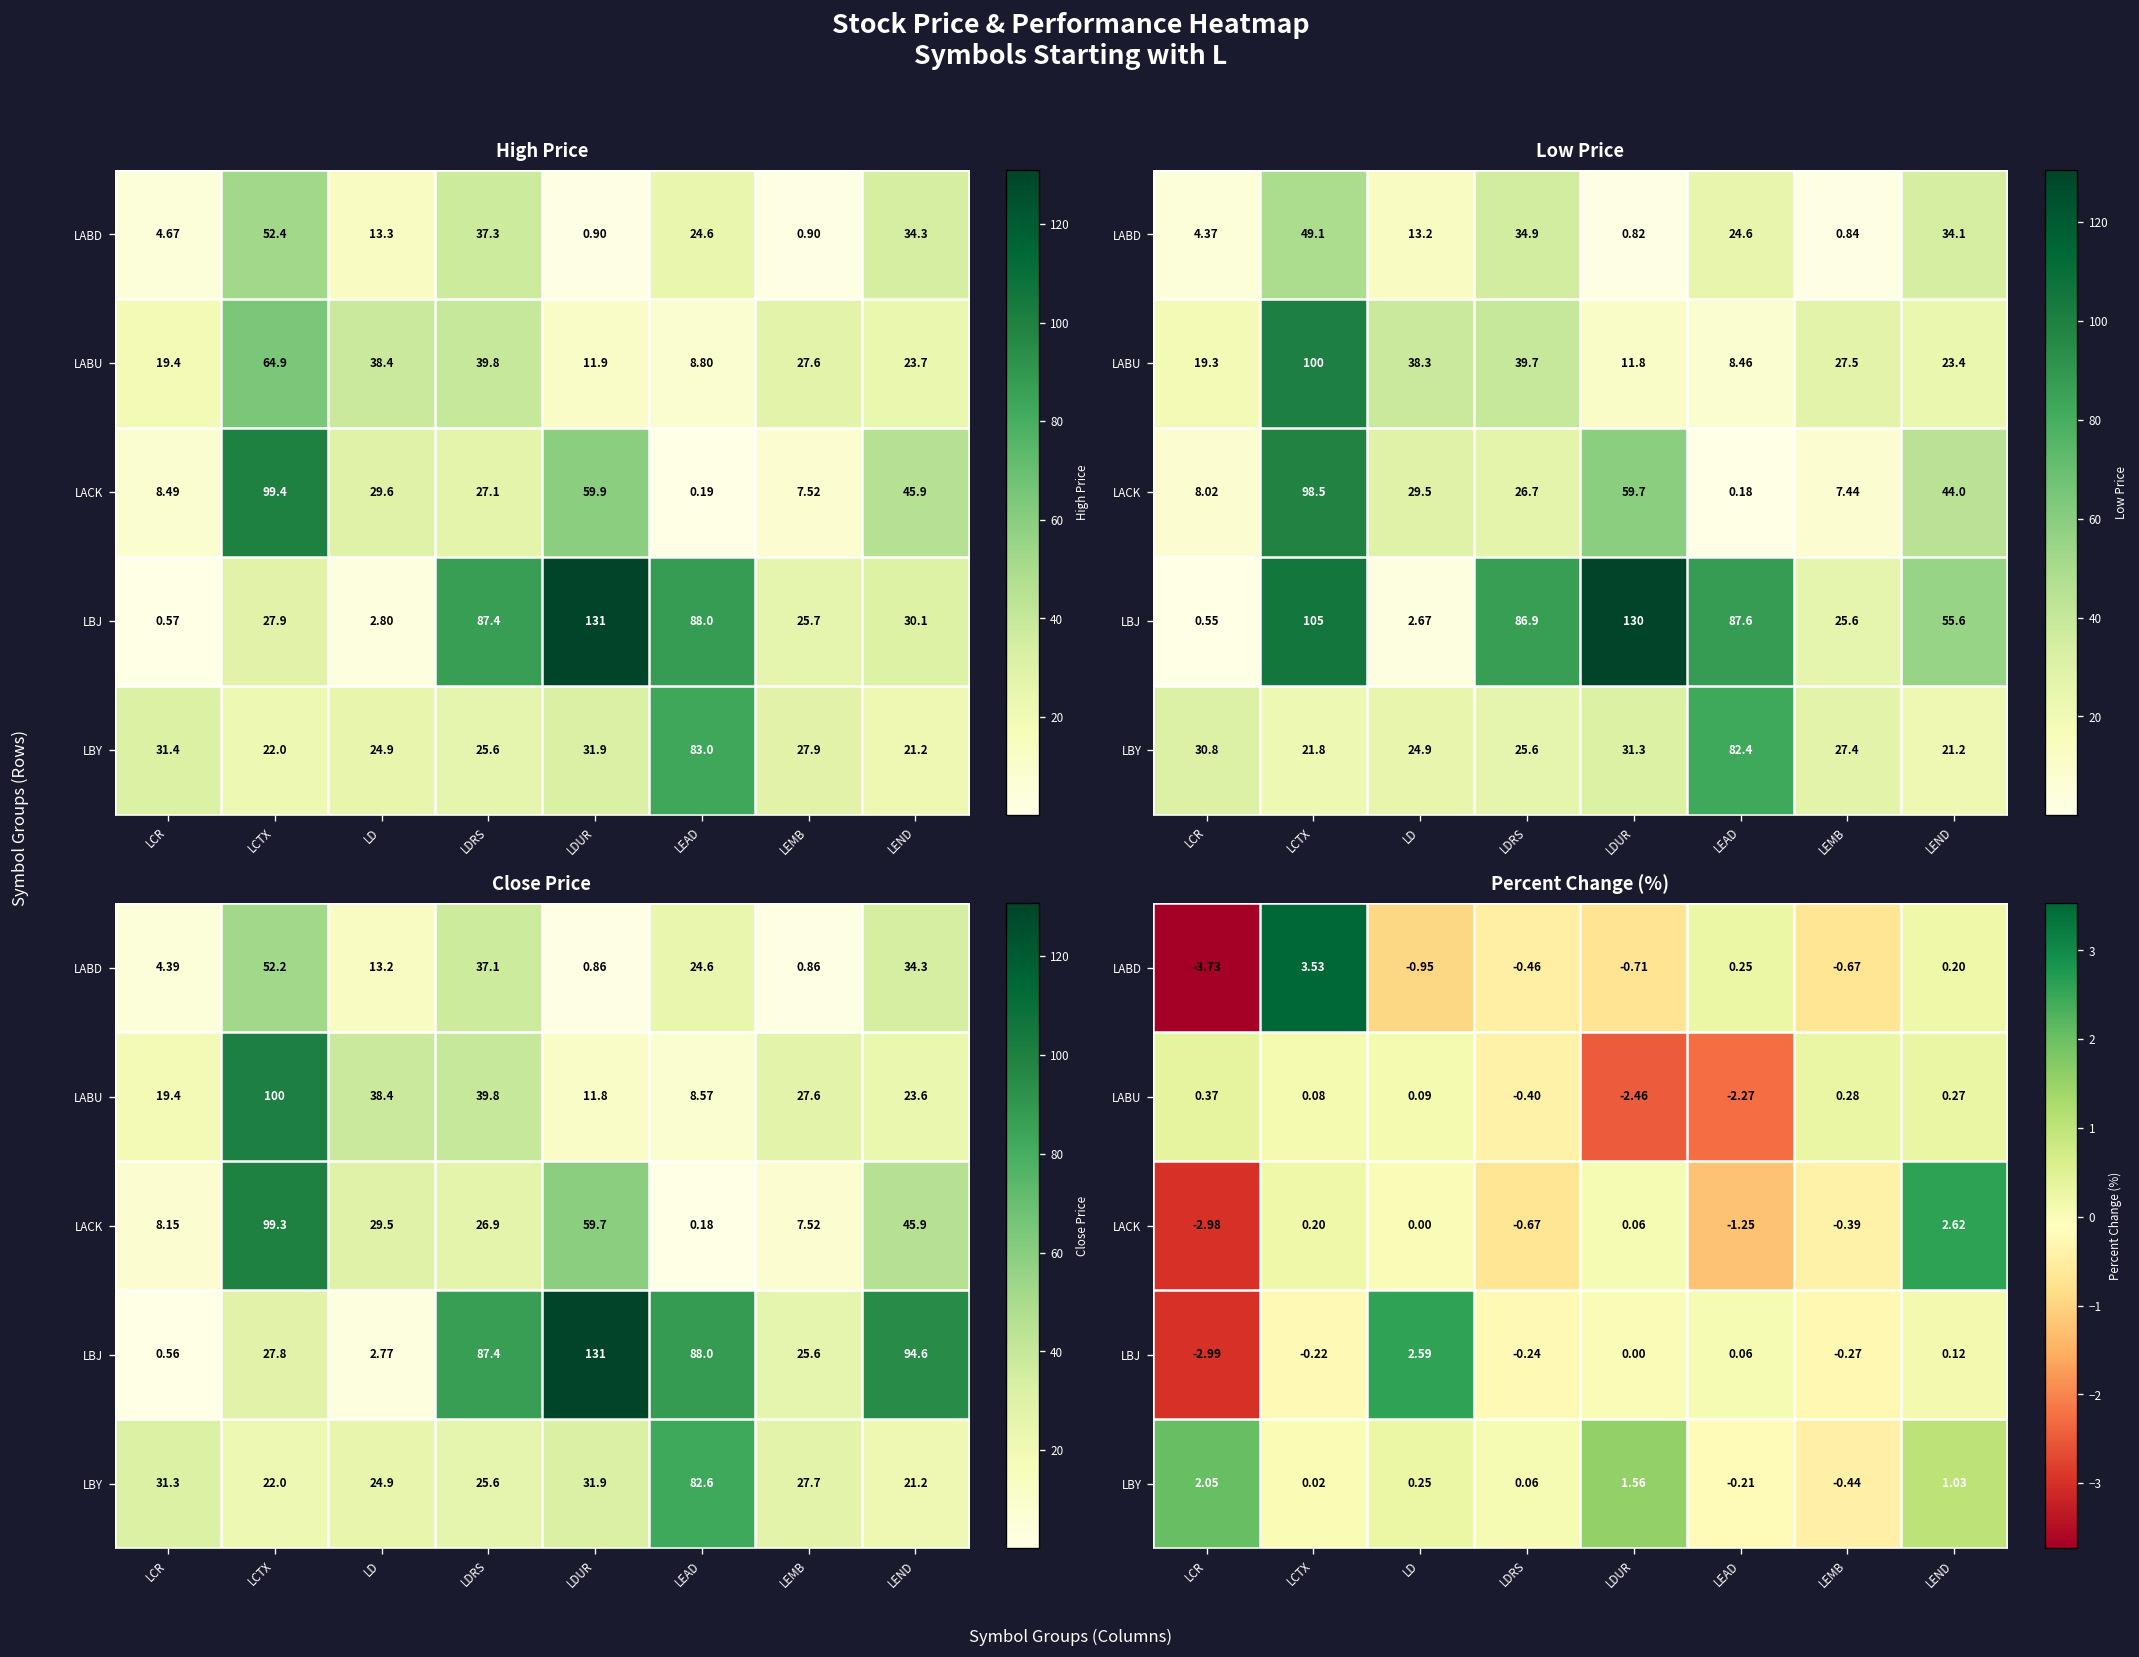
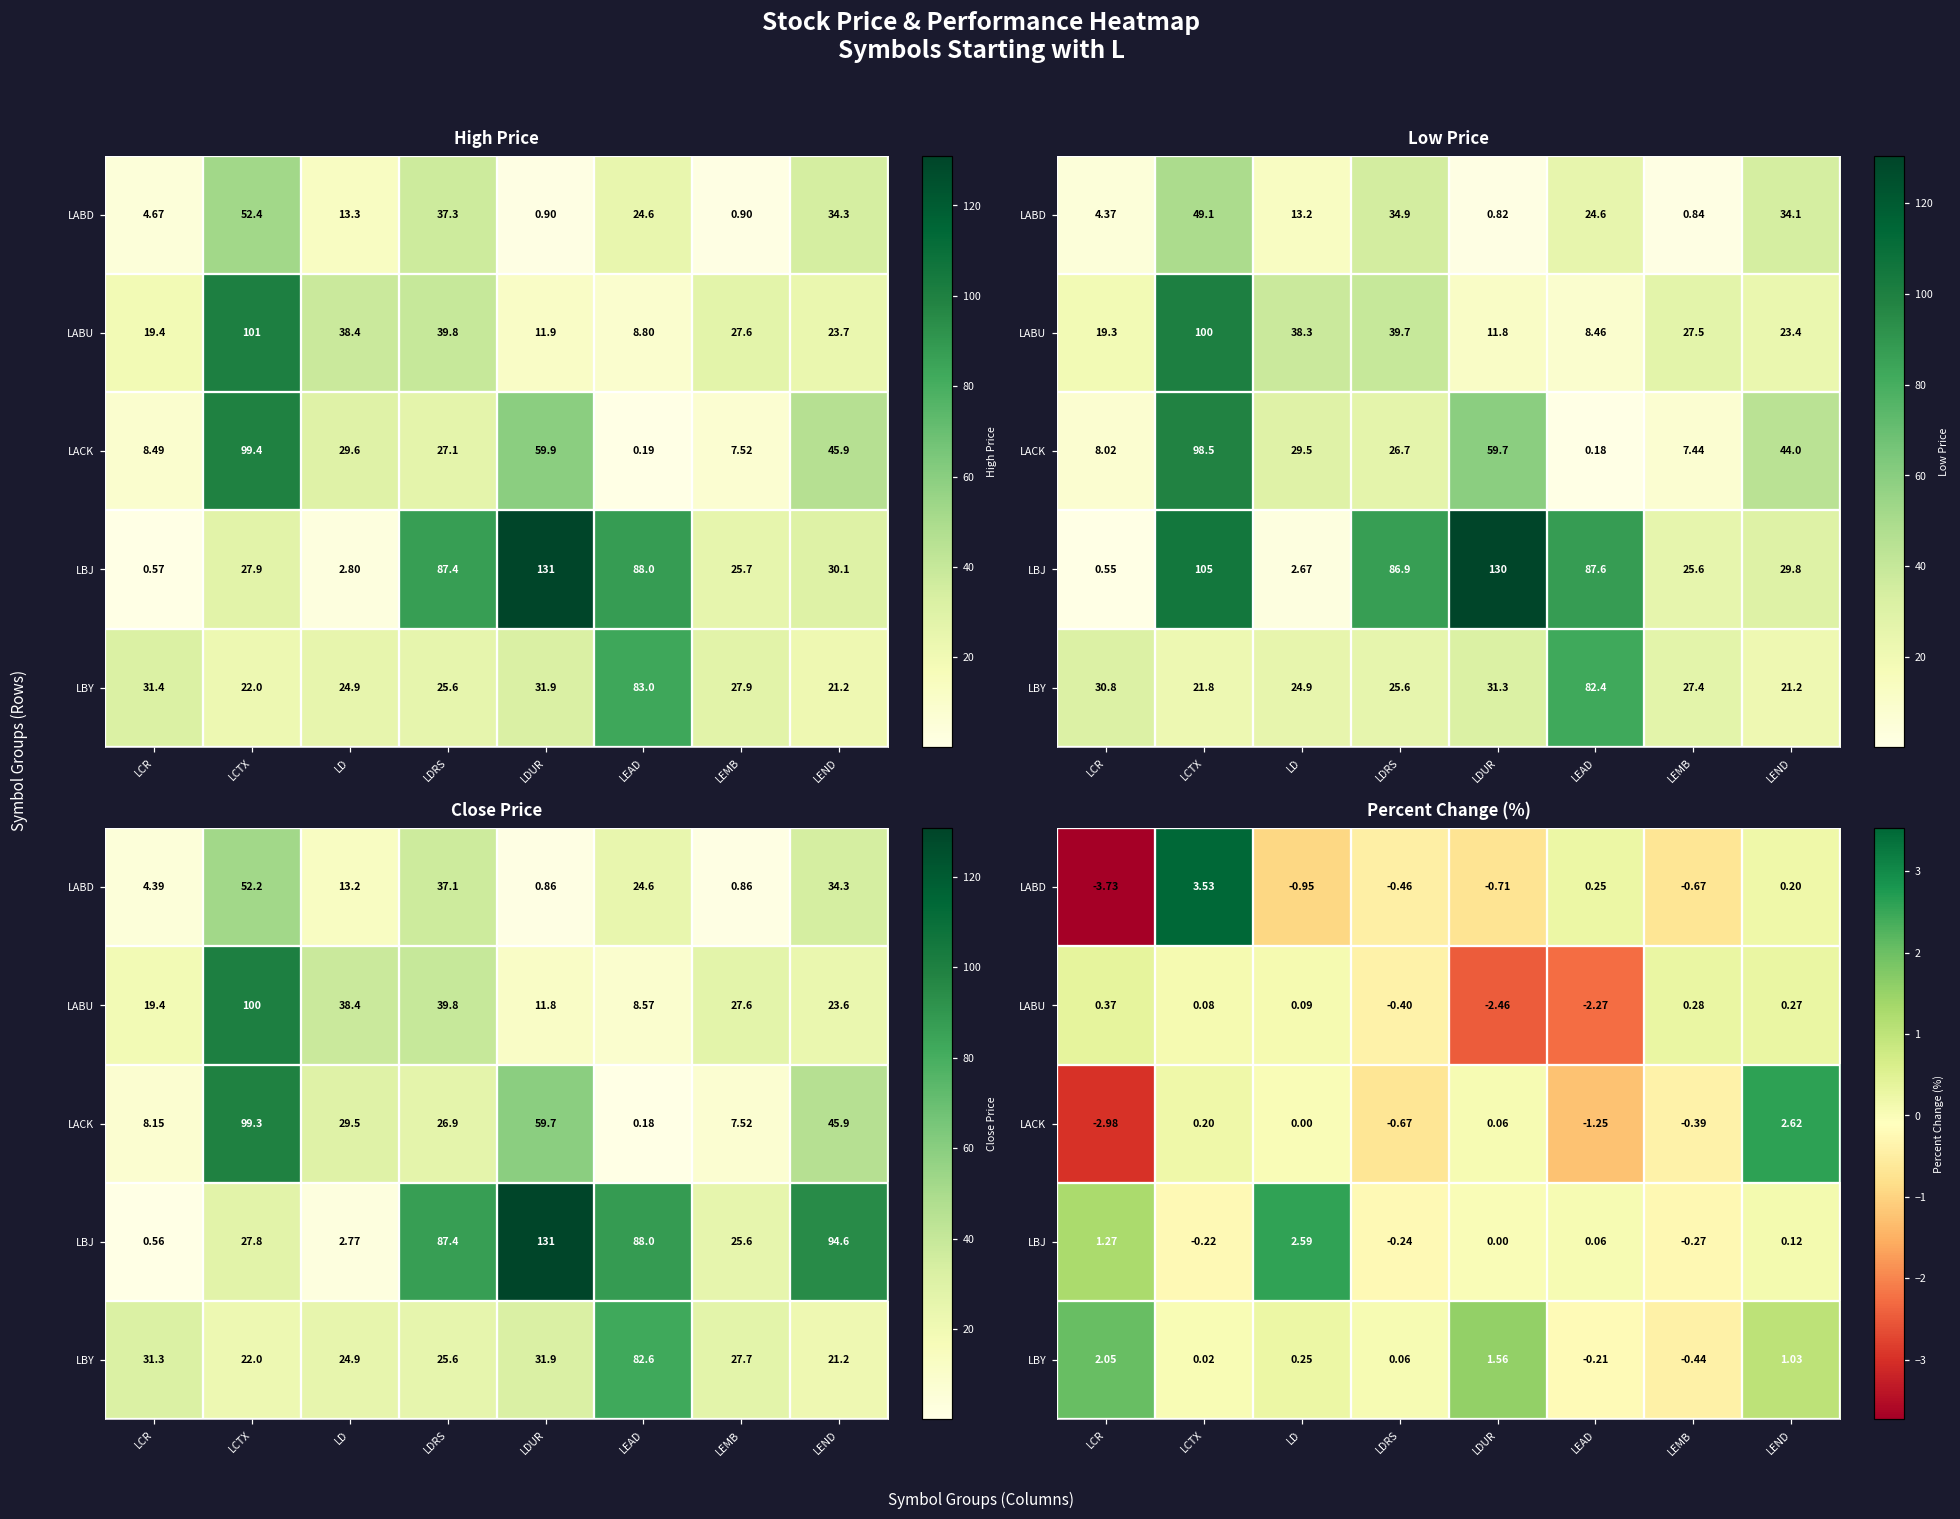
High Price, LABU, LCTX: 64.9 -> 101
Low Price, LBJ, LEND: 55.6 -> 29.8
Percent Change (%), LBJ, LCR: -2.99 -> 1.27
